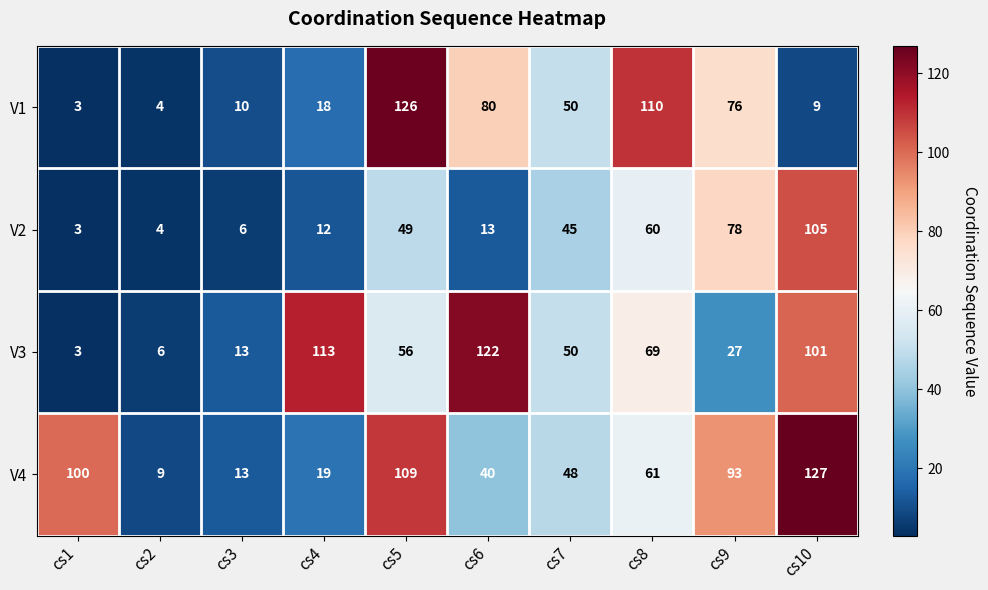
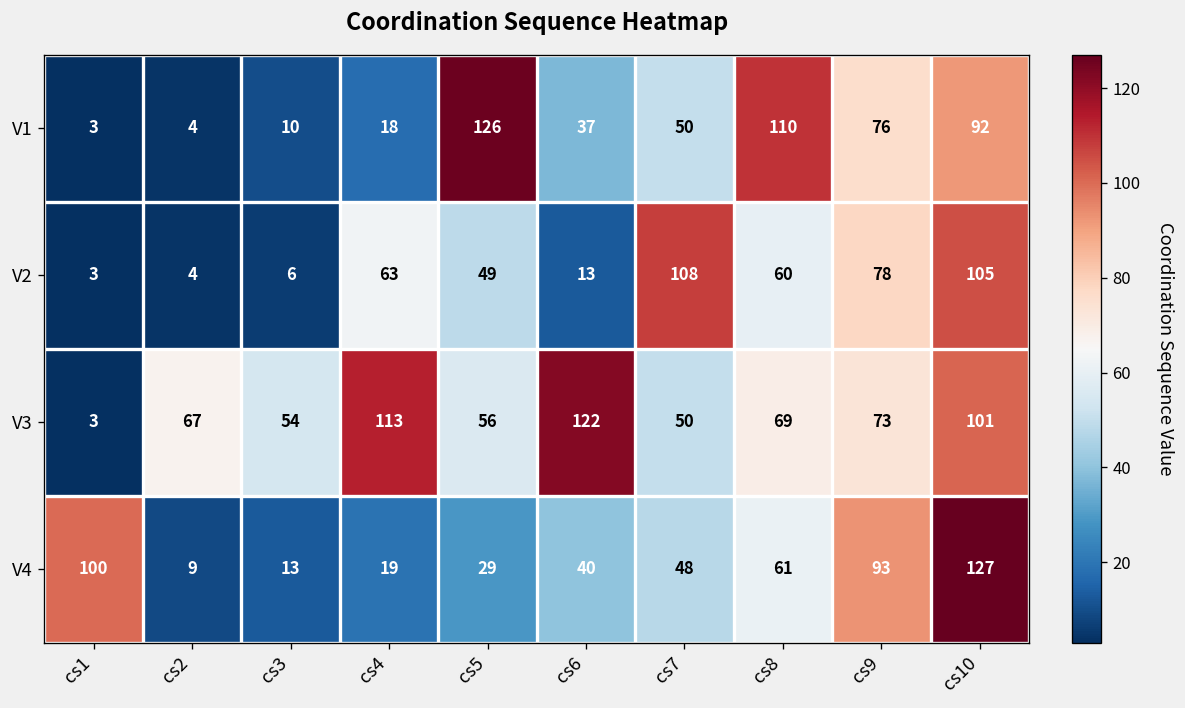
V1, cs6: 80 -> 37
V1, cs10: 9 -> 92
V2, cs4: 12 -> 63
V2, cs7: 45 -> 108
V3, cs2: 6 -> 67
V3, cs3: 13 -> 54
V3, cs9: 27 -> 73
V4, cs5: 109 -> 29
